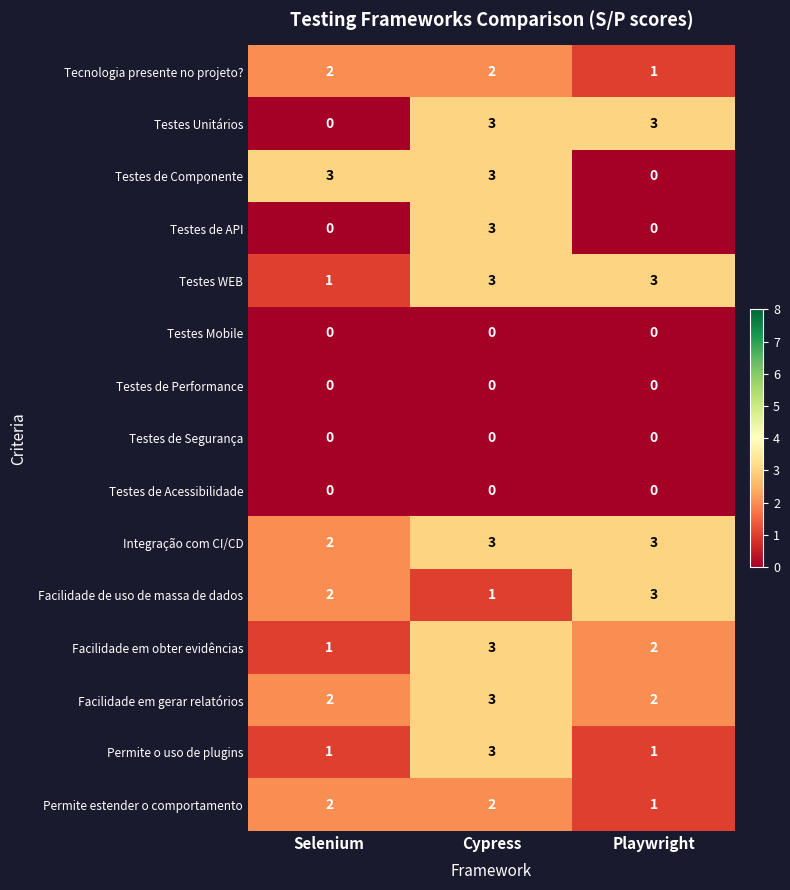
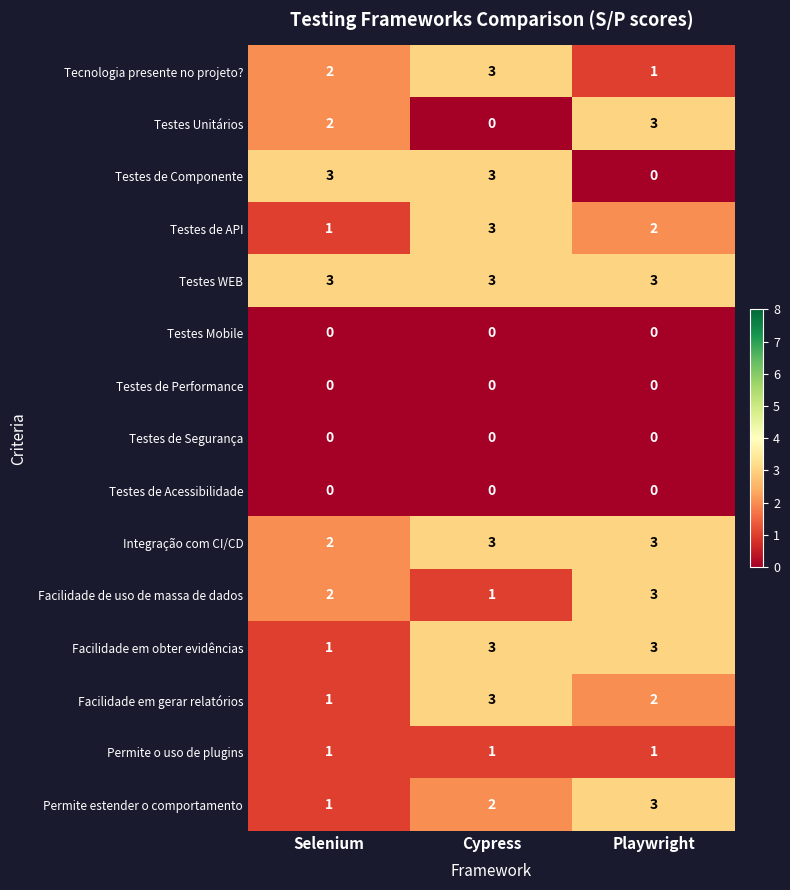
Tecnologia presente no projeto?, Cypress: 2 -> 3
Testes Unitários, Selenium: 0 -> 2
Testes Unitários, Cypress: 3 -> 0
Testes de API, Selenium: 0 -> 1
Testes de API, Playwright: 0 -> 2
Testes WEB, Selenium: 1 -> 3
Facilidade em obter evidências, Playwright: 2 -> 3
Facilidade em gerar relatórios, Selenium: 2 -> 1
Permite o uso de plugins, Cypress: 3 -> 1
Permite estender o comportamento, Selenium: 2 -> 1
Permite estender o comportamento, Playwright: 1 -> 3
